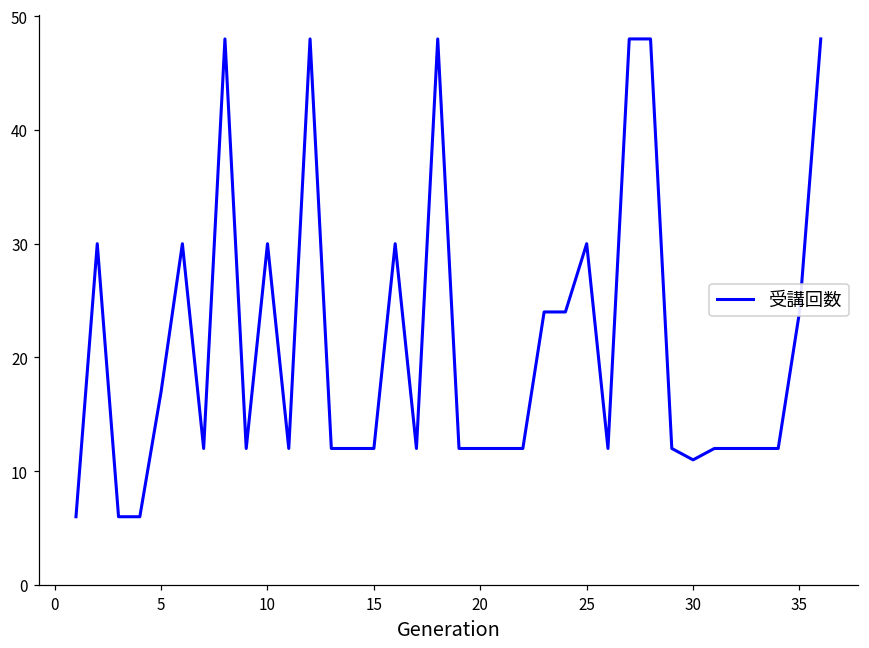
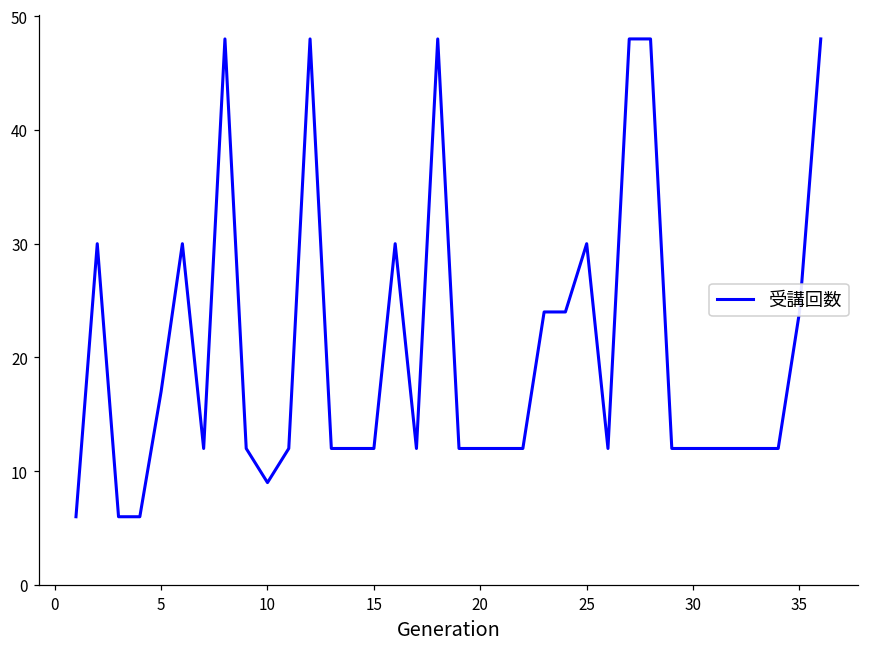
10: 30 -> 9
30: 11 -> 12
